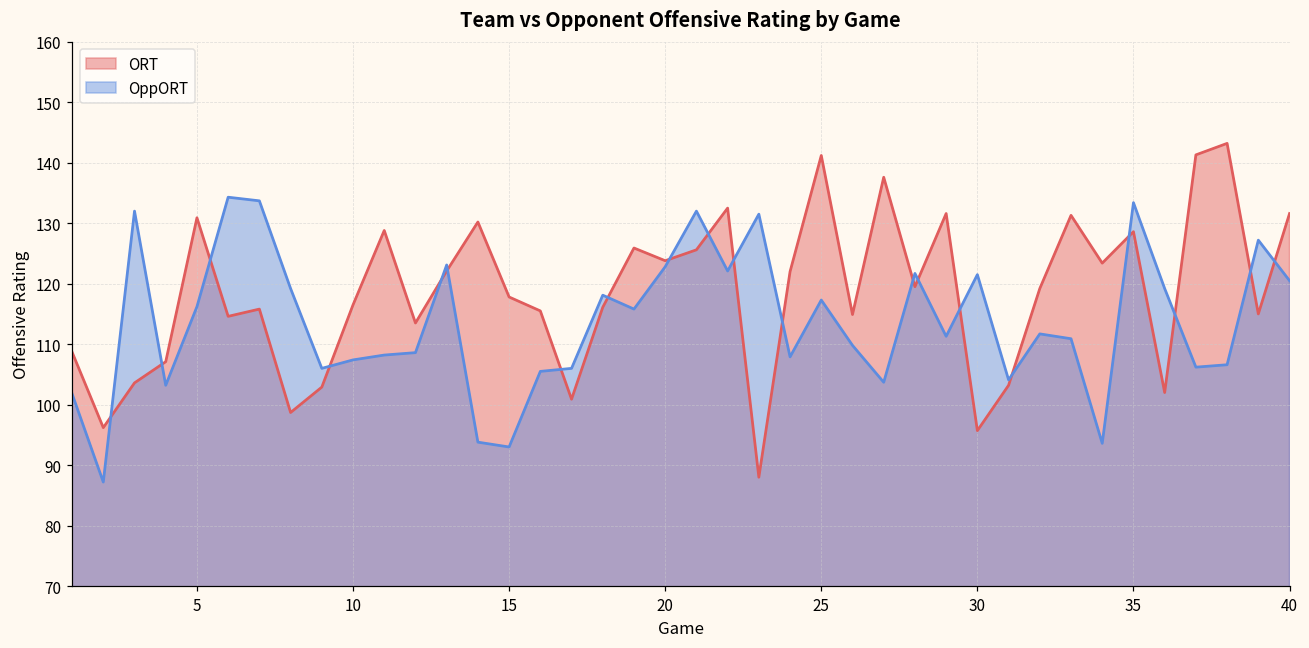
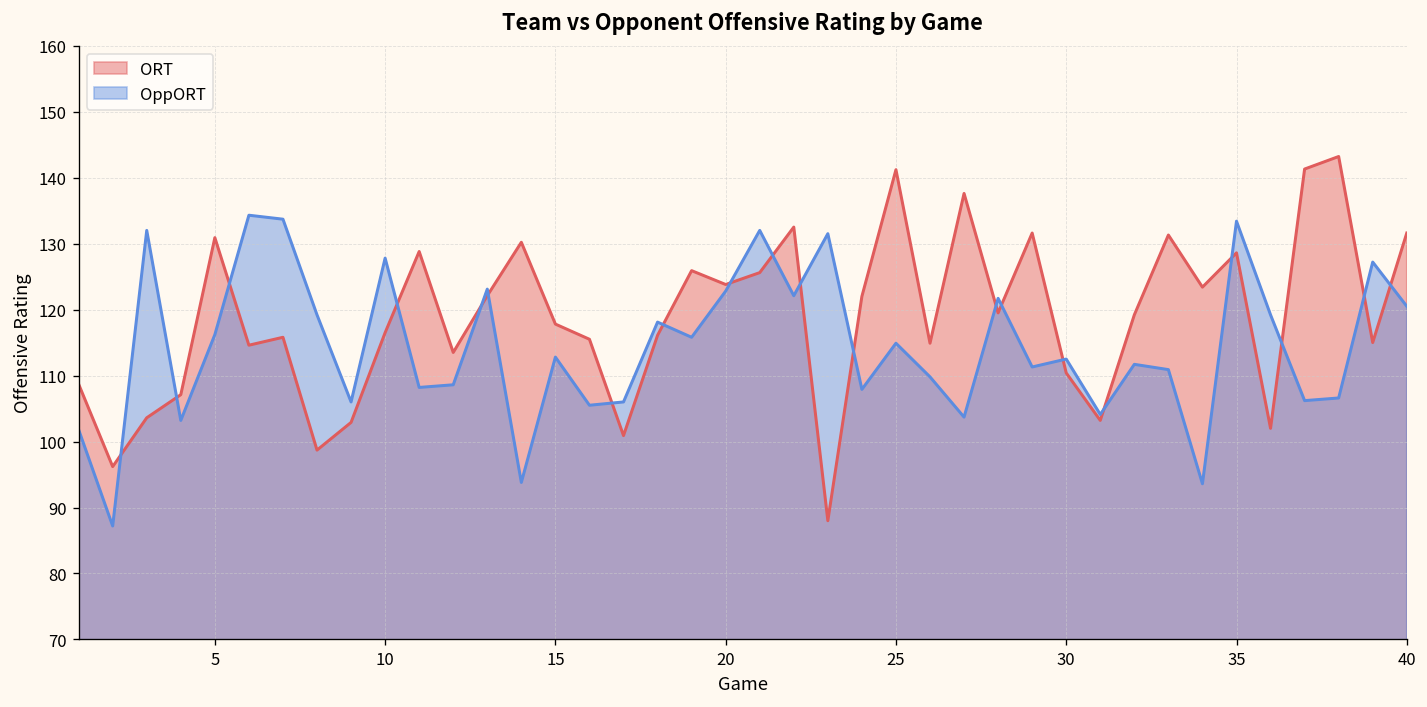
OppORT, 10: 107 -> 128
OppORT, 15: 93 -> 113
OppORT, 25: 117 -> 115
ORT, 30: 96 -> 110
OppORT, 30: 122 -> 113
